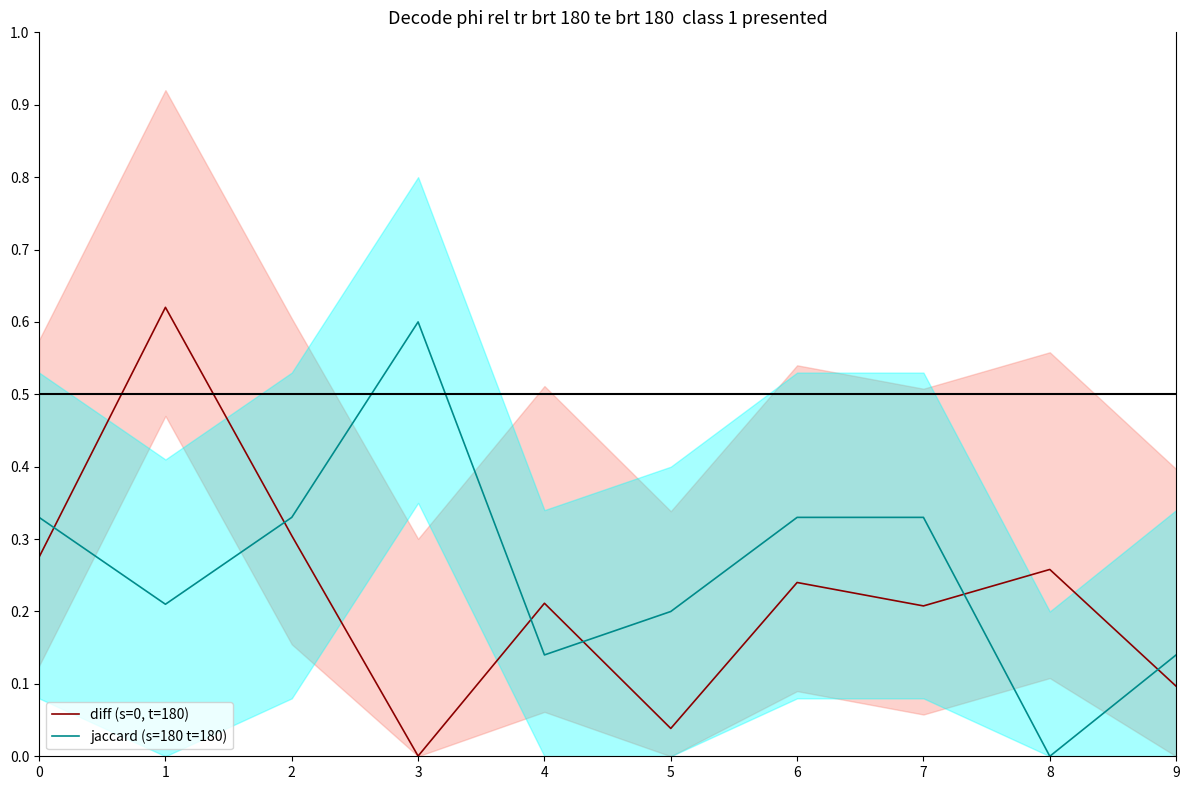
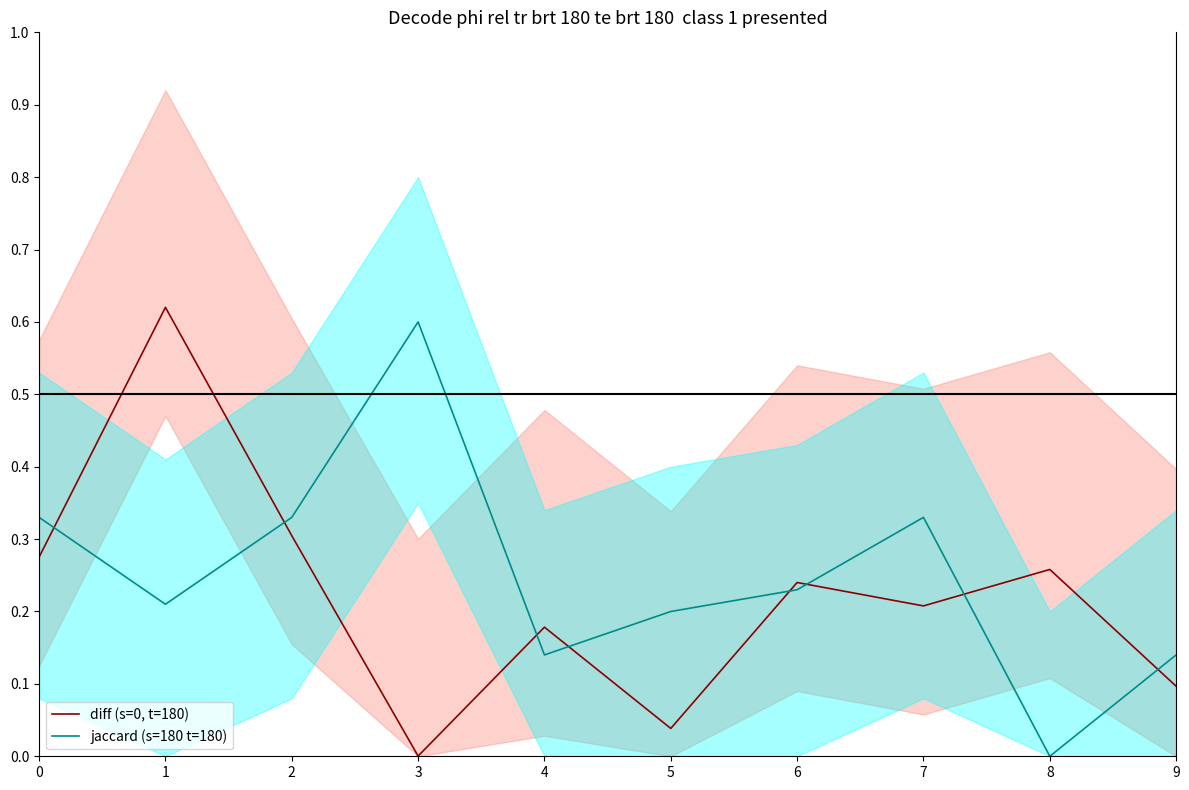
diff (s=0, t=180), 4: 0.21 -> 0.18
jaccard (s=180 t=180), 6: 0.33 -> 0.23
